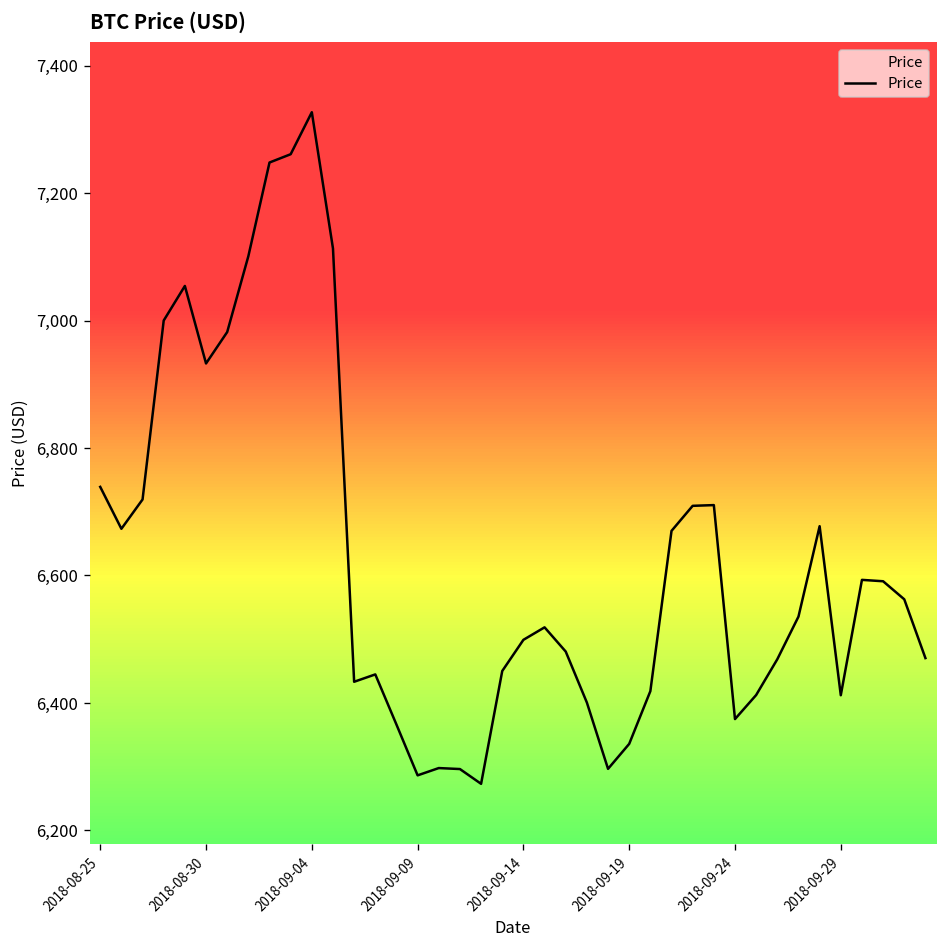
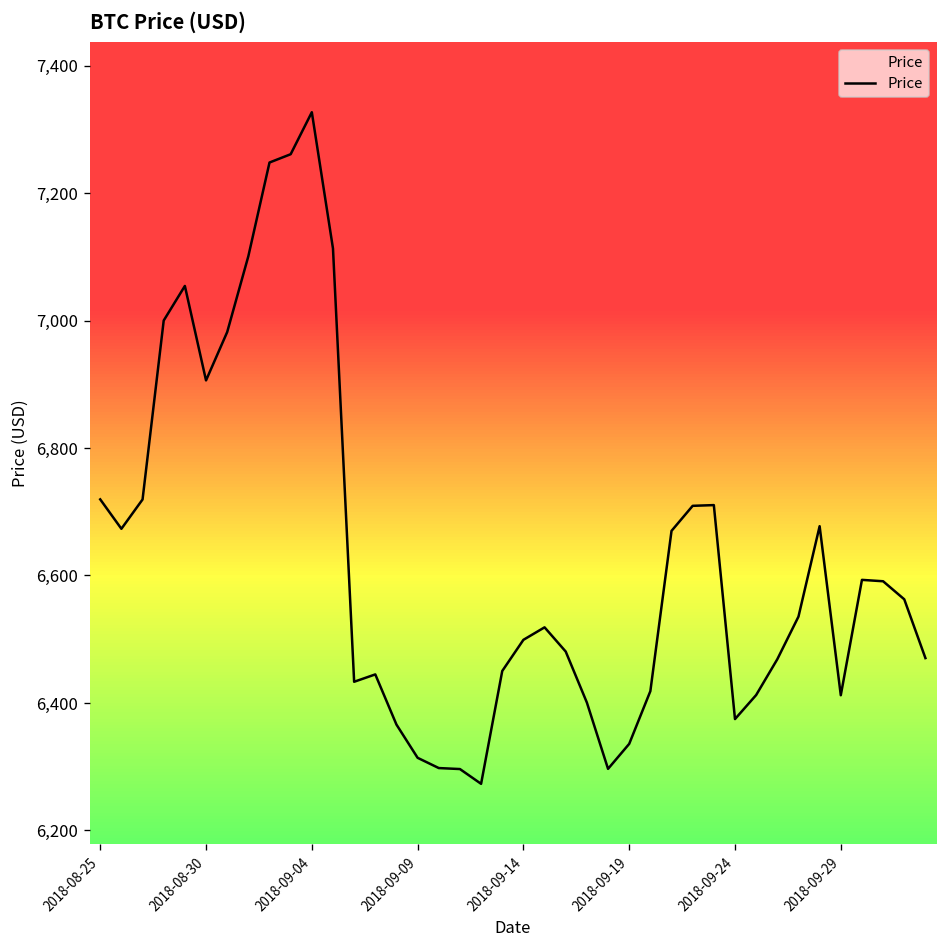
2018-08-25: 6,740 -> 6,720
2018-08-30: 6,930 -> 6,910
2018-09-09: 6,290 -> 6,310
